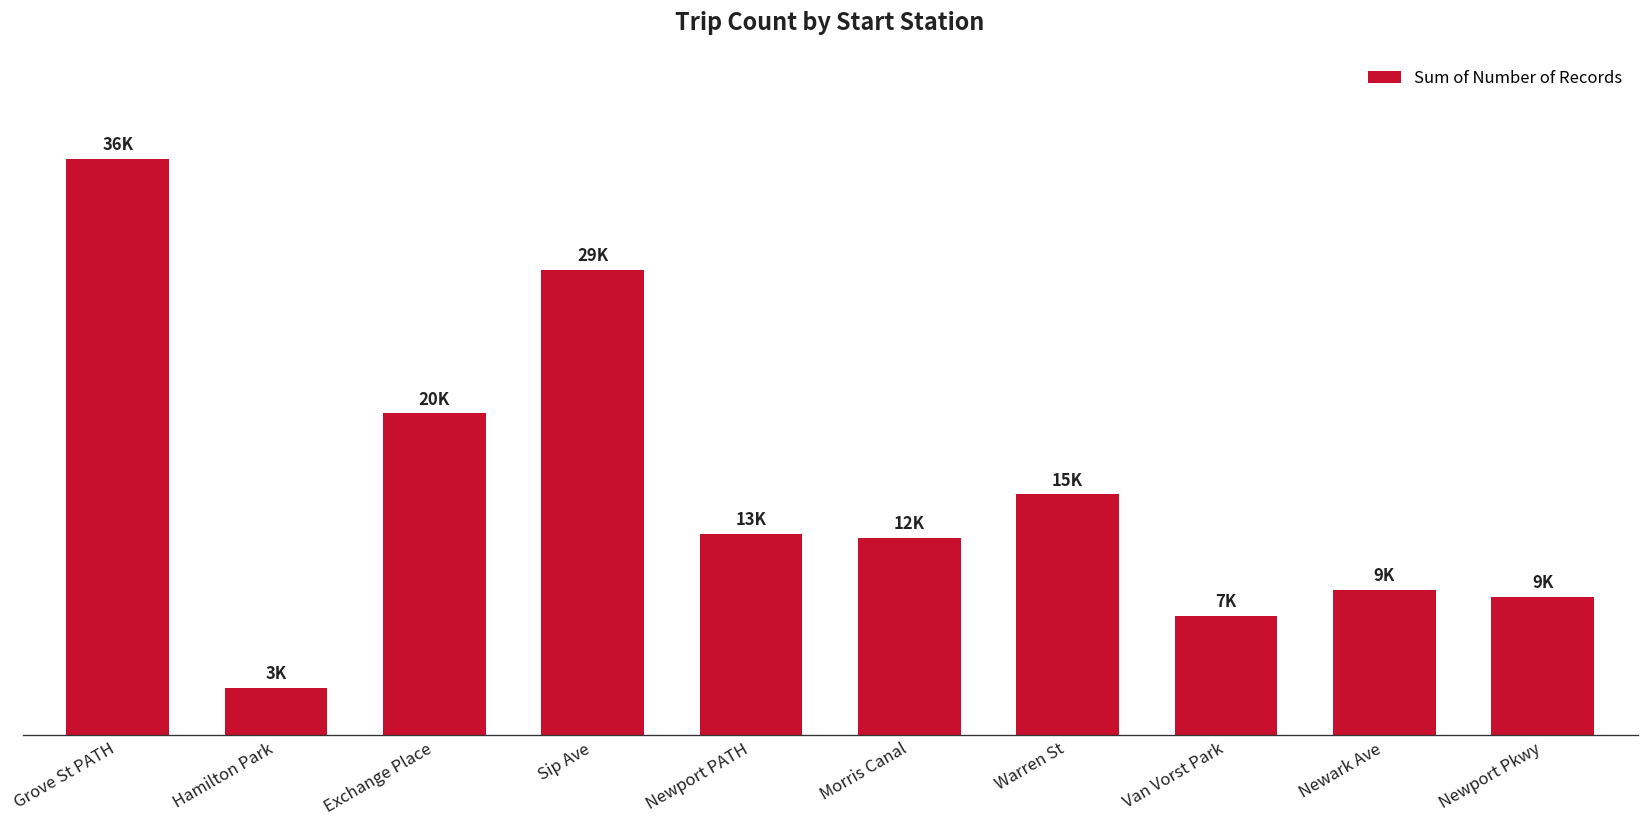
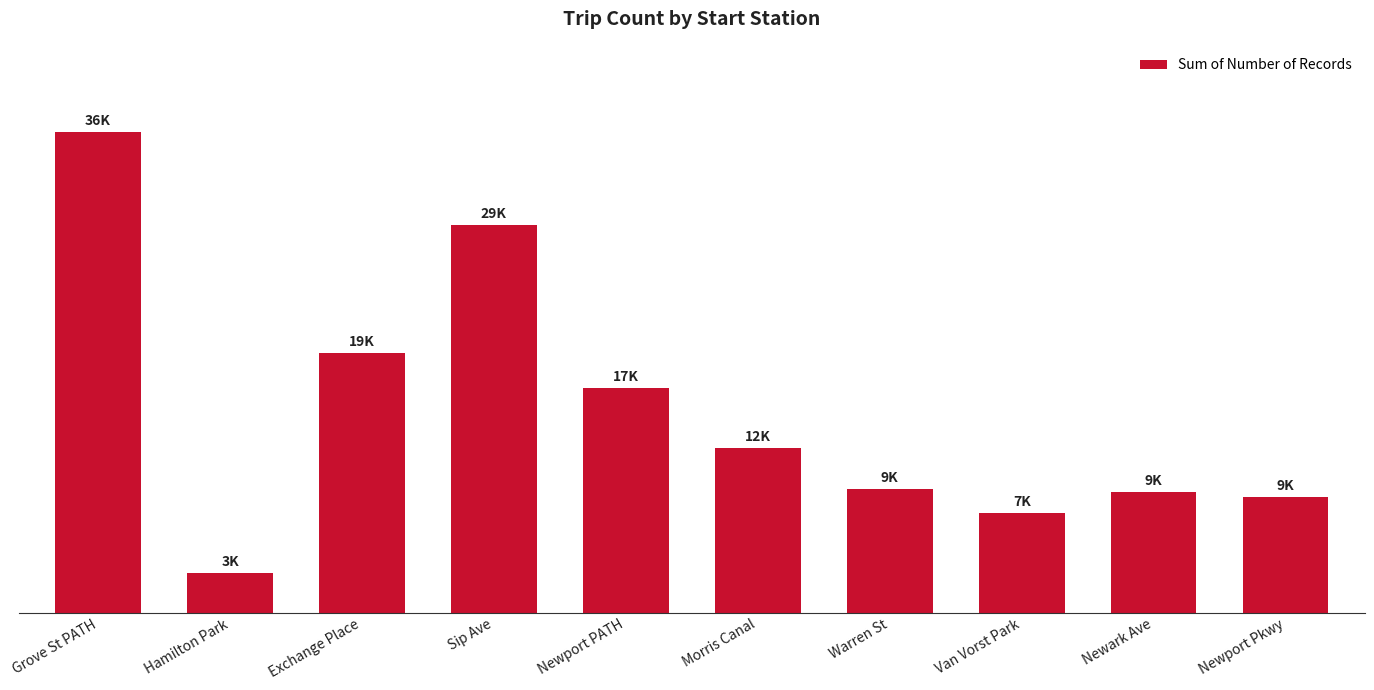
Exchange Place: 20K -> 19K
Newport PATH: 13K -> 17K
Warren St: 15K -> 9K
